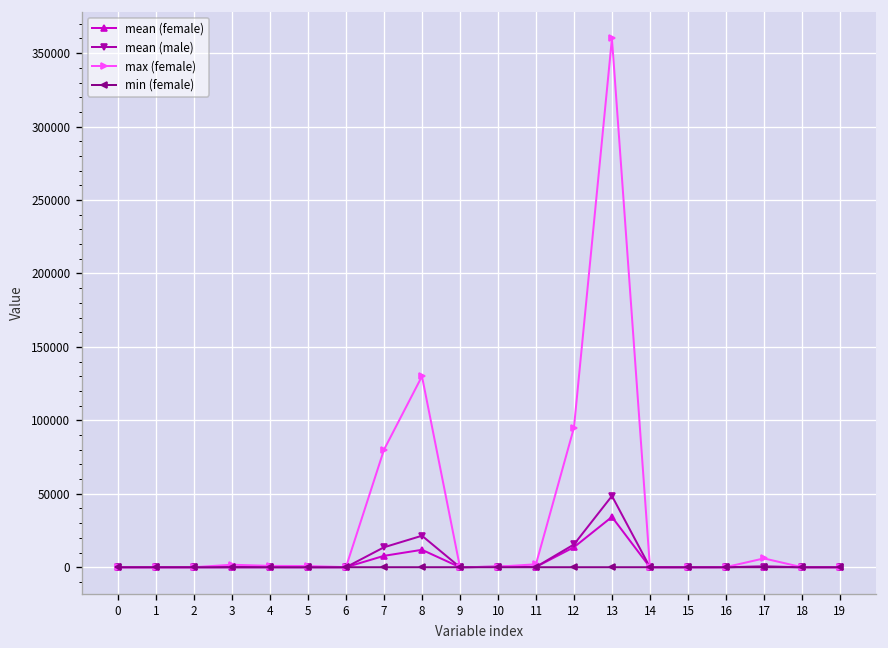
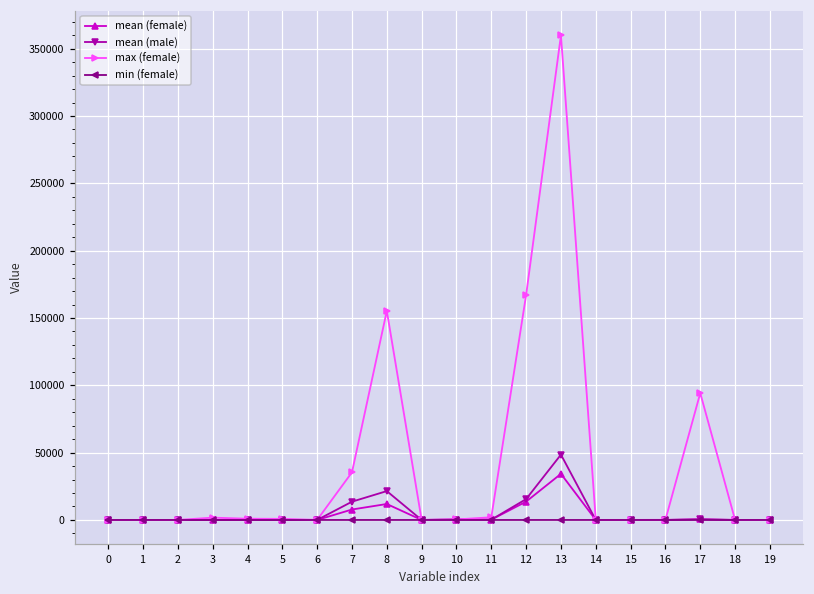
max (female), 7: 80000 -> 35000
max (female), 8: 130000 -> 155000
max (female), 12: 95000 -> 167000
max (female), 17: 6000 -> 94000
